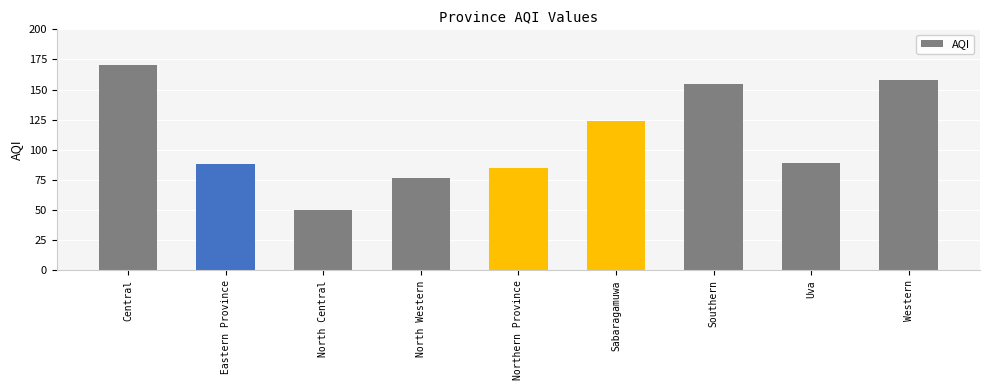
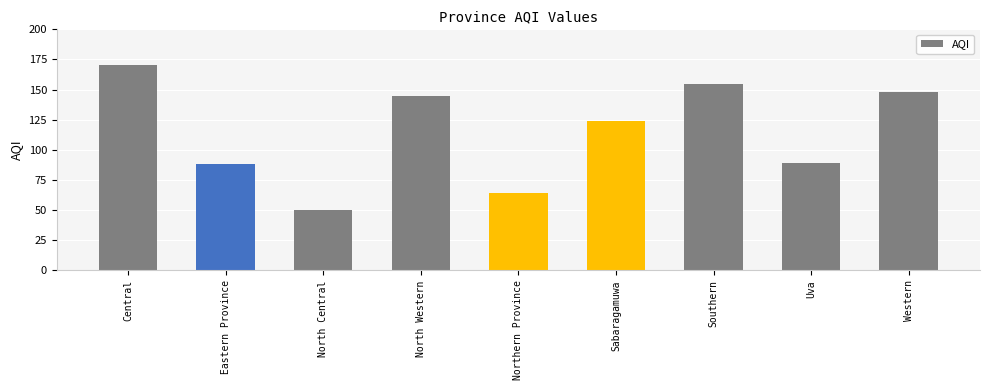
North Western: 77 -> 145
Northern Province: 85 -> 64
Western: 158 -> 148
